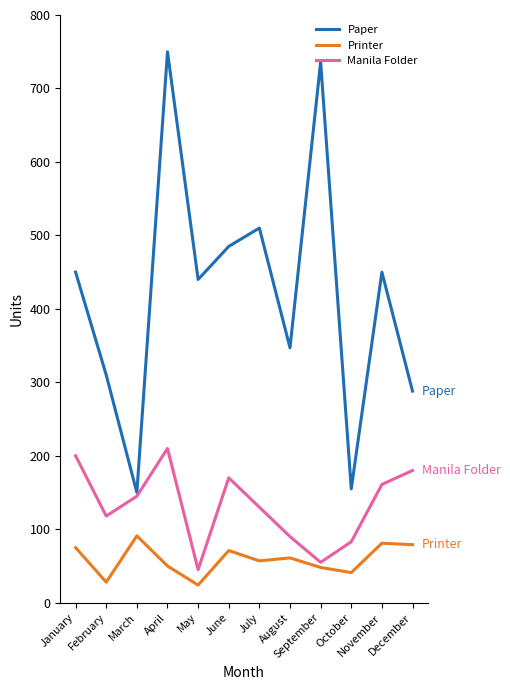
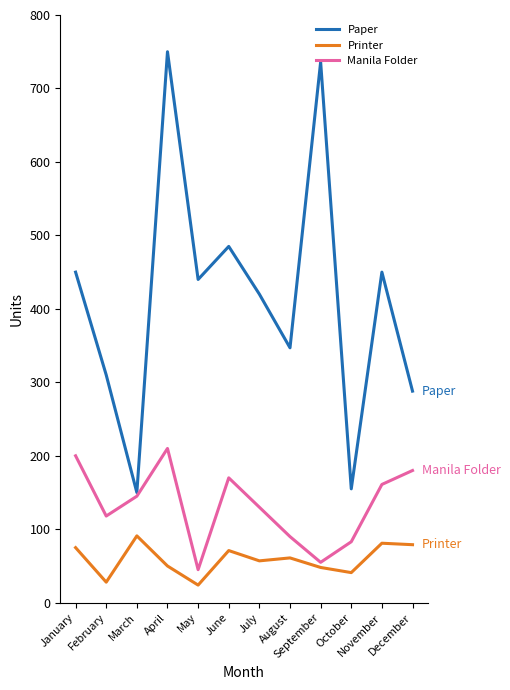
Paper, July: 510 -> 420
